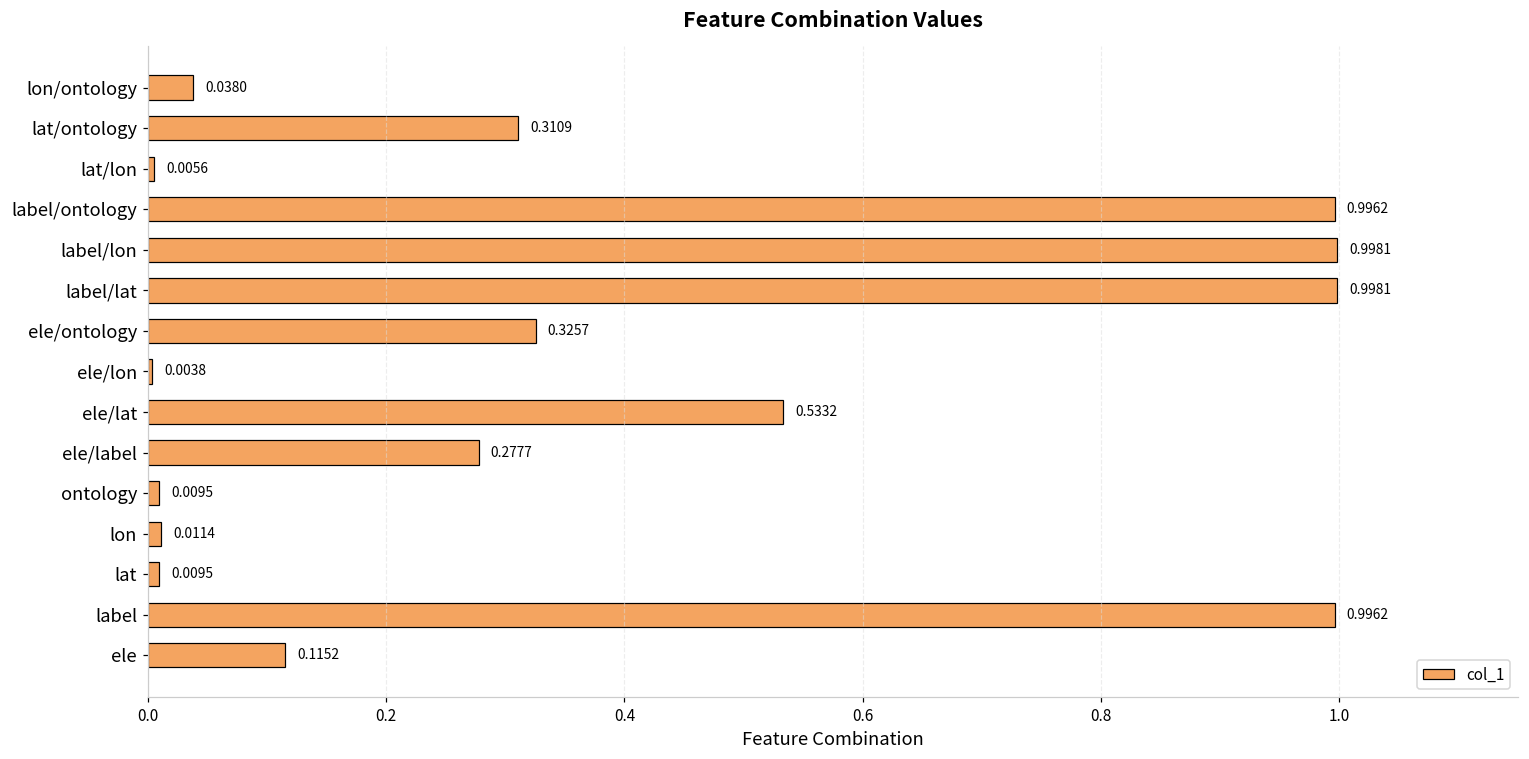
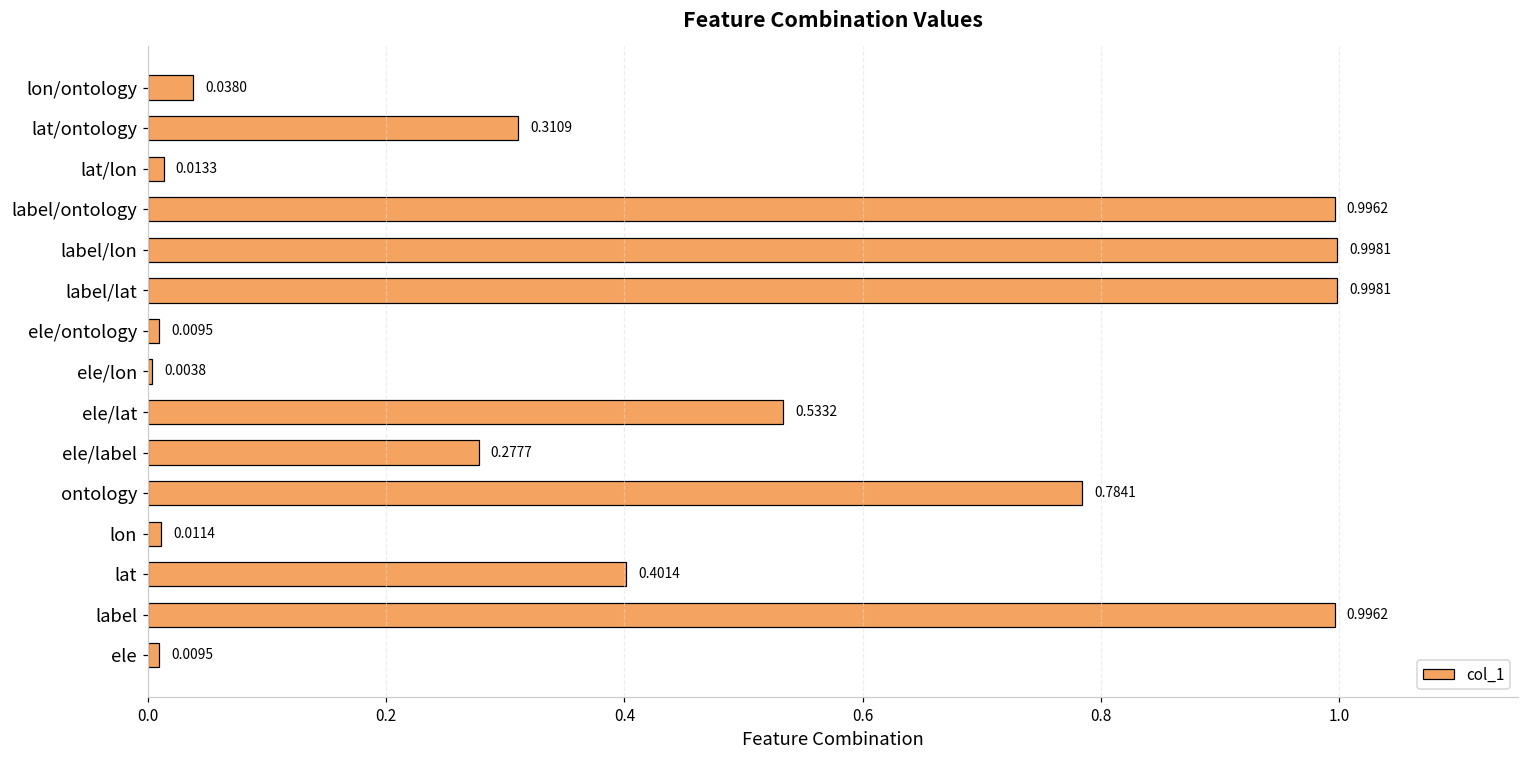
lat/lon: 0.0056 -> 0.0133
ele/ontology: 0.3257 -> 0.0095
ontology: 0.0095 -> 0.7841
lat: 0.0095 -> 0.4014
ele: 0.1152 -> 0.0095
